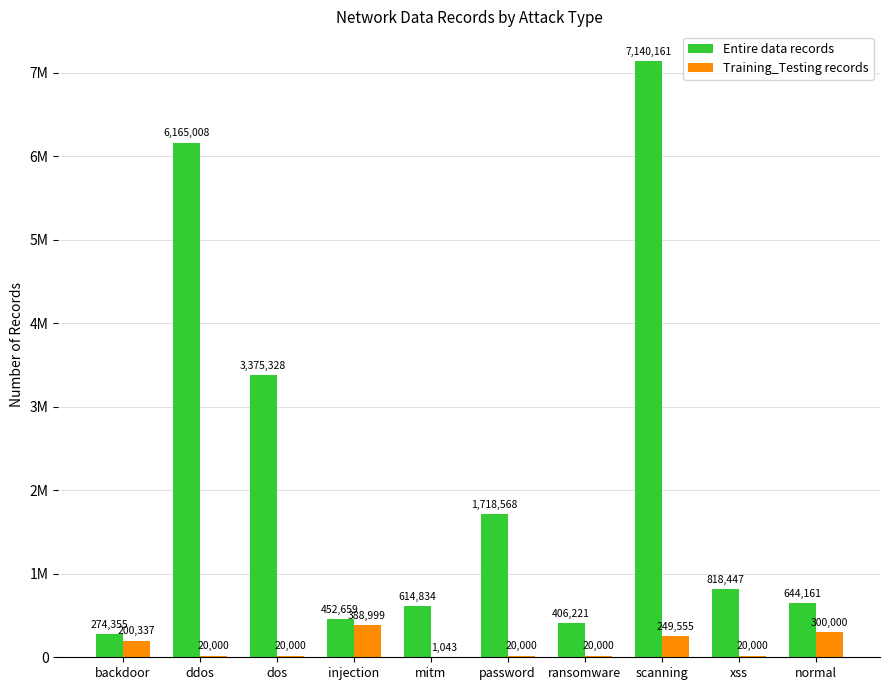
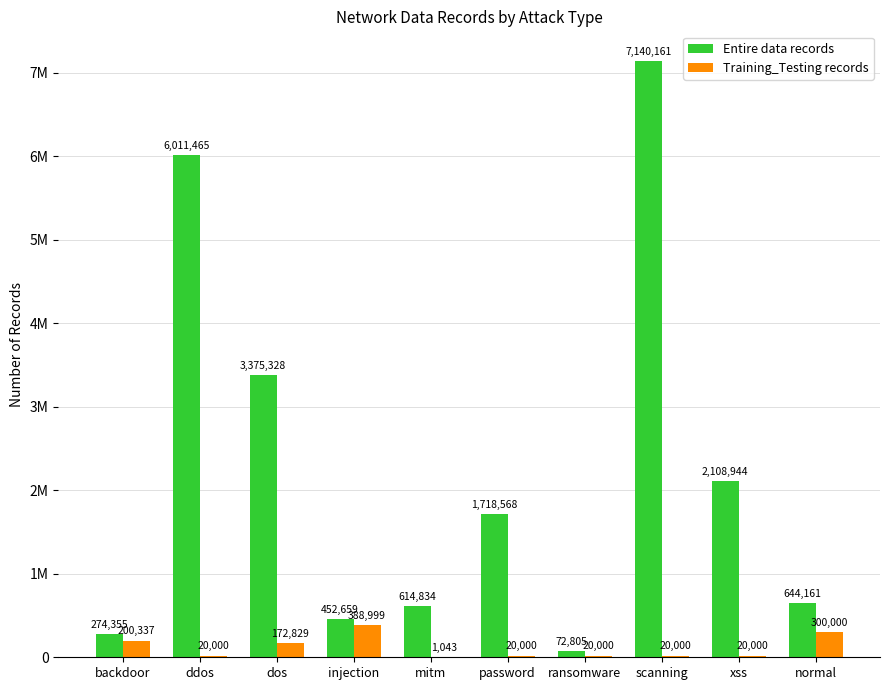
Entire data records, ddos: 6,165,008 -> 6,011,465
Training_Testing records, dos: 20,000 -> 172,829
Entire data records, ransomware: 406,221 -> 72,805
Training_Testing records, scanning: 249,555 -> 20,000
Entire data records, xss: 818,447 -> 2,108,944
